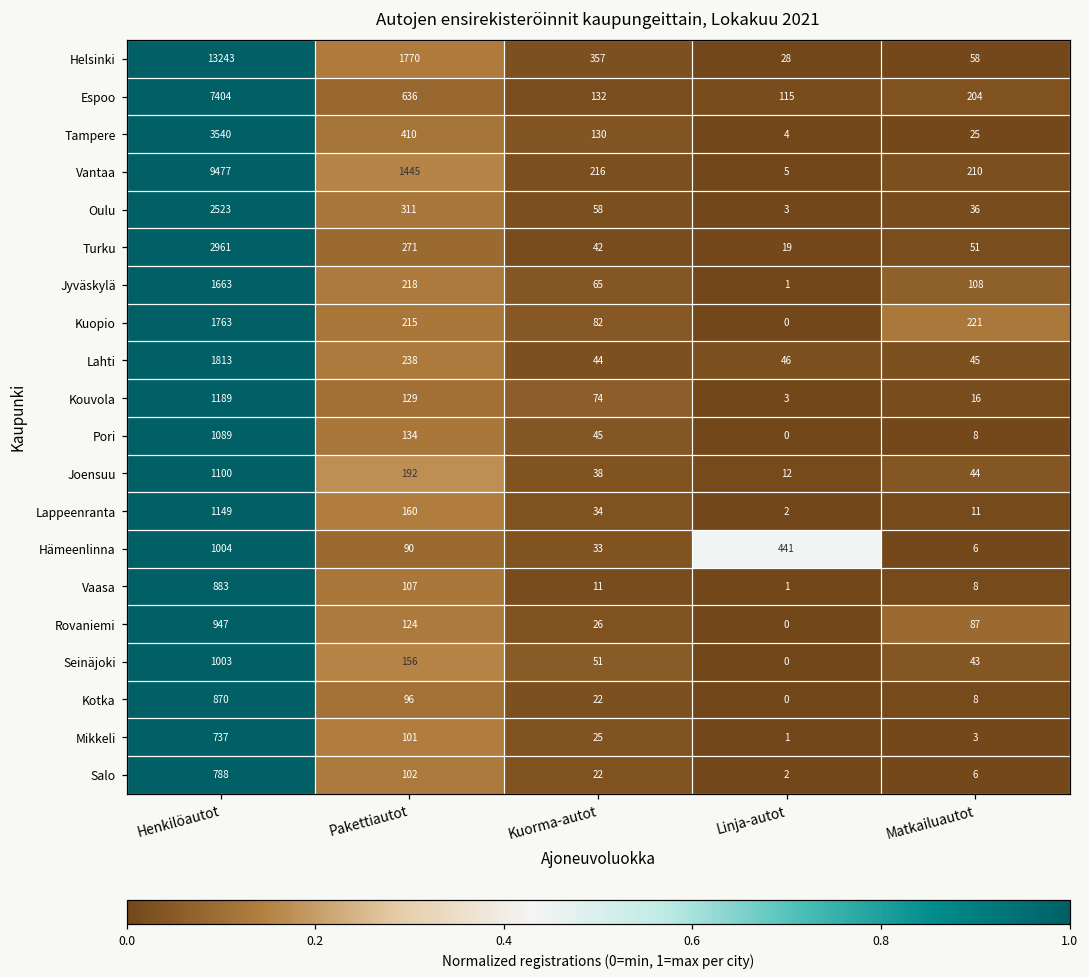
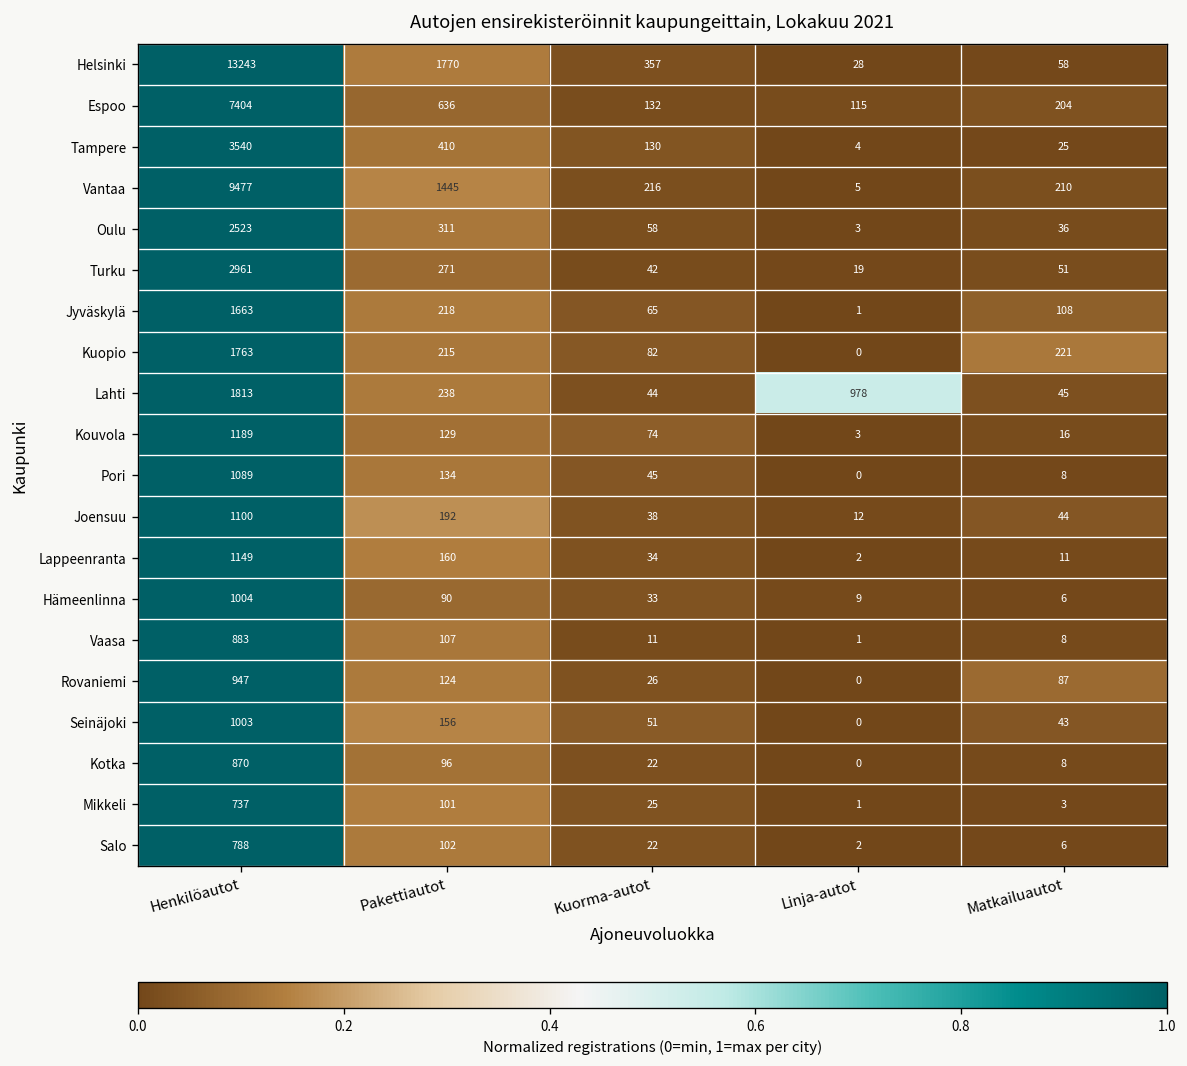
Lahti, Linja-autot: 46 -> 978
Hämeenlinna, Linja-autot: 441 -> 9
